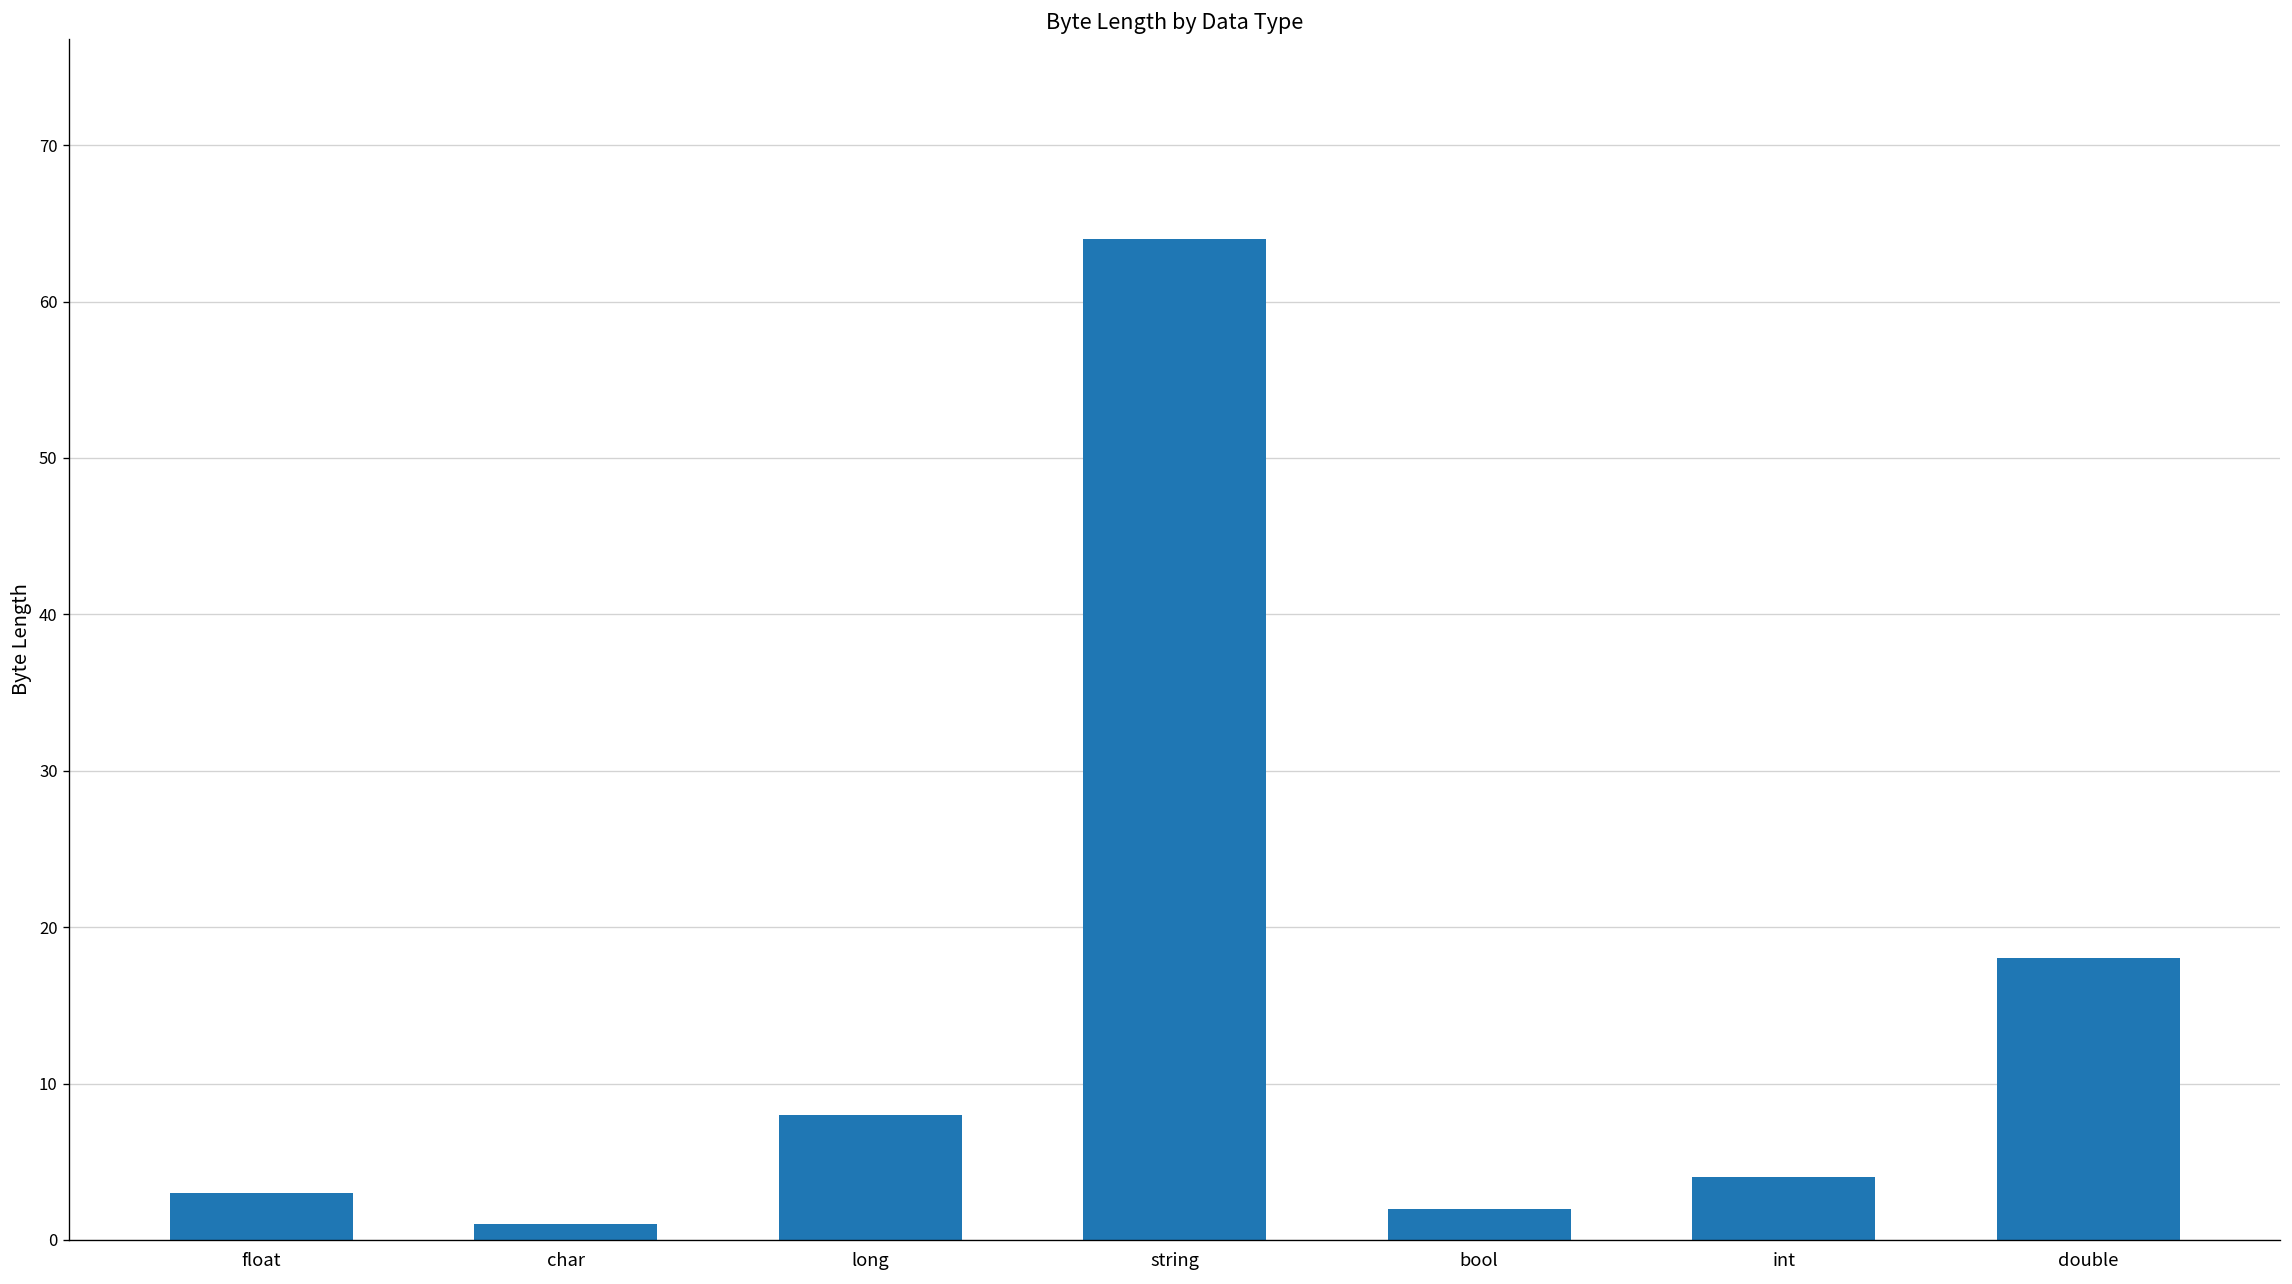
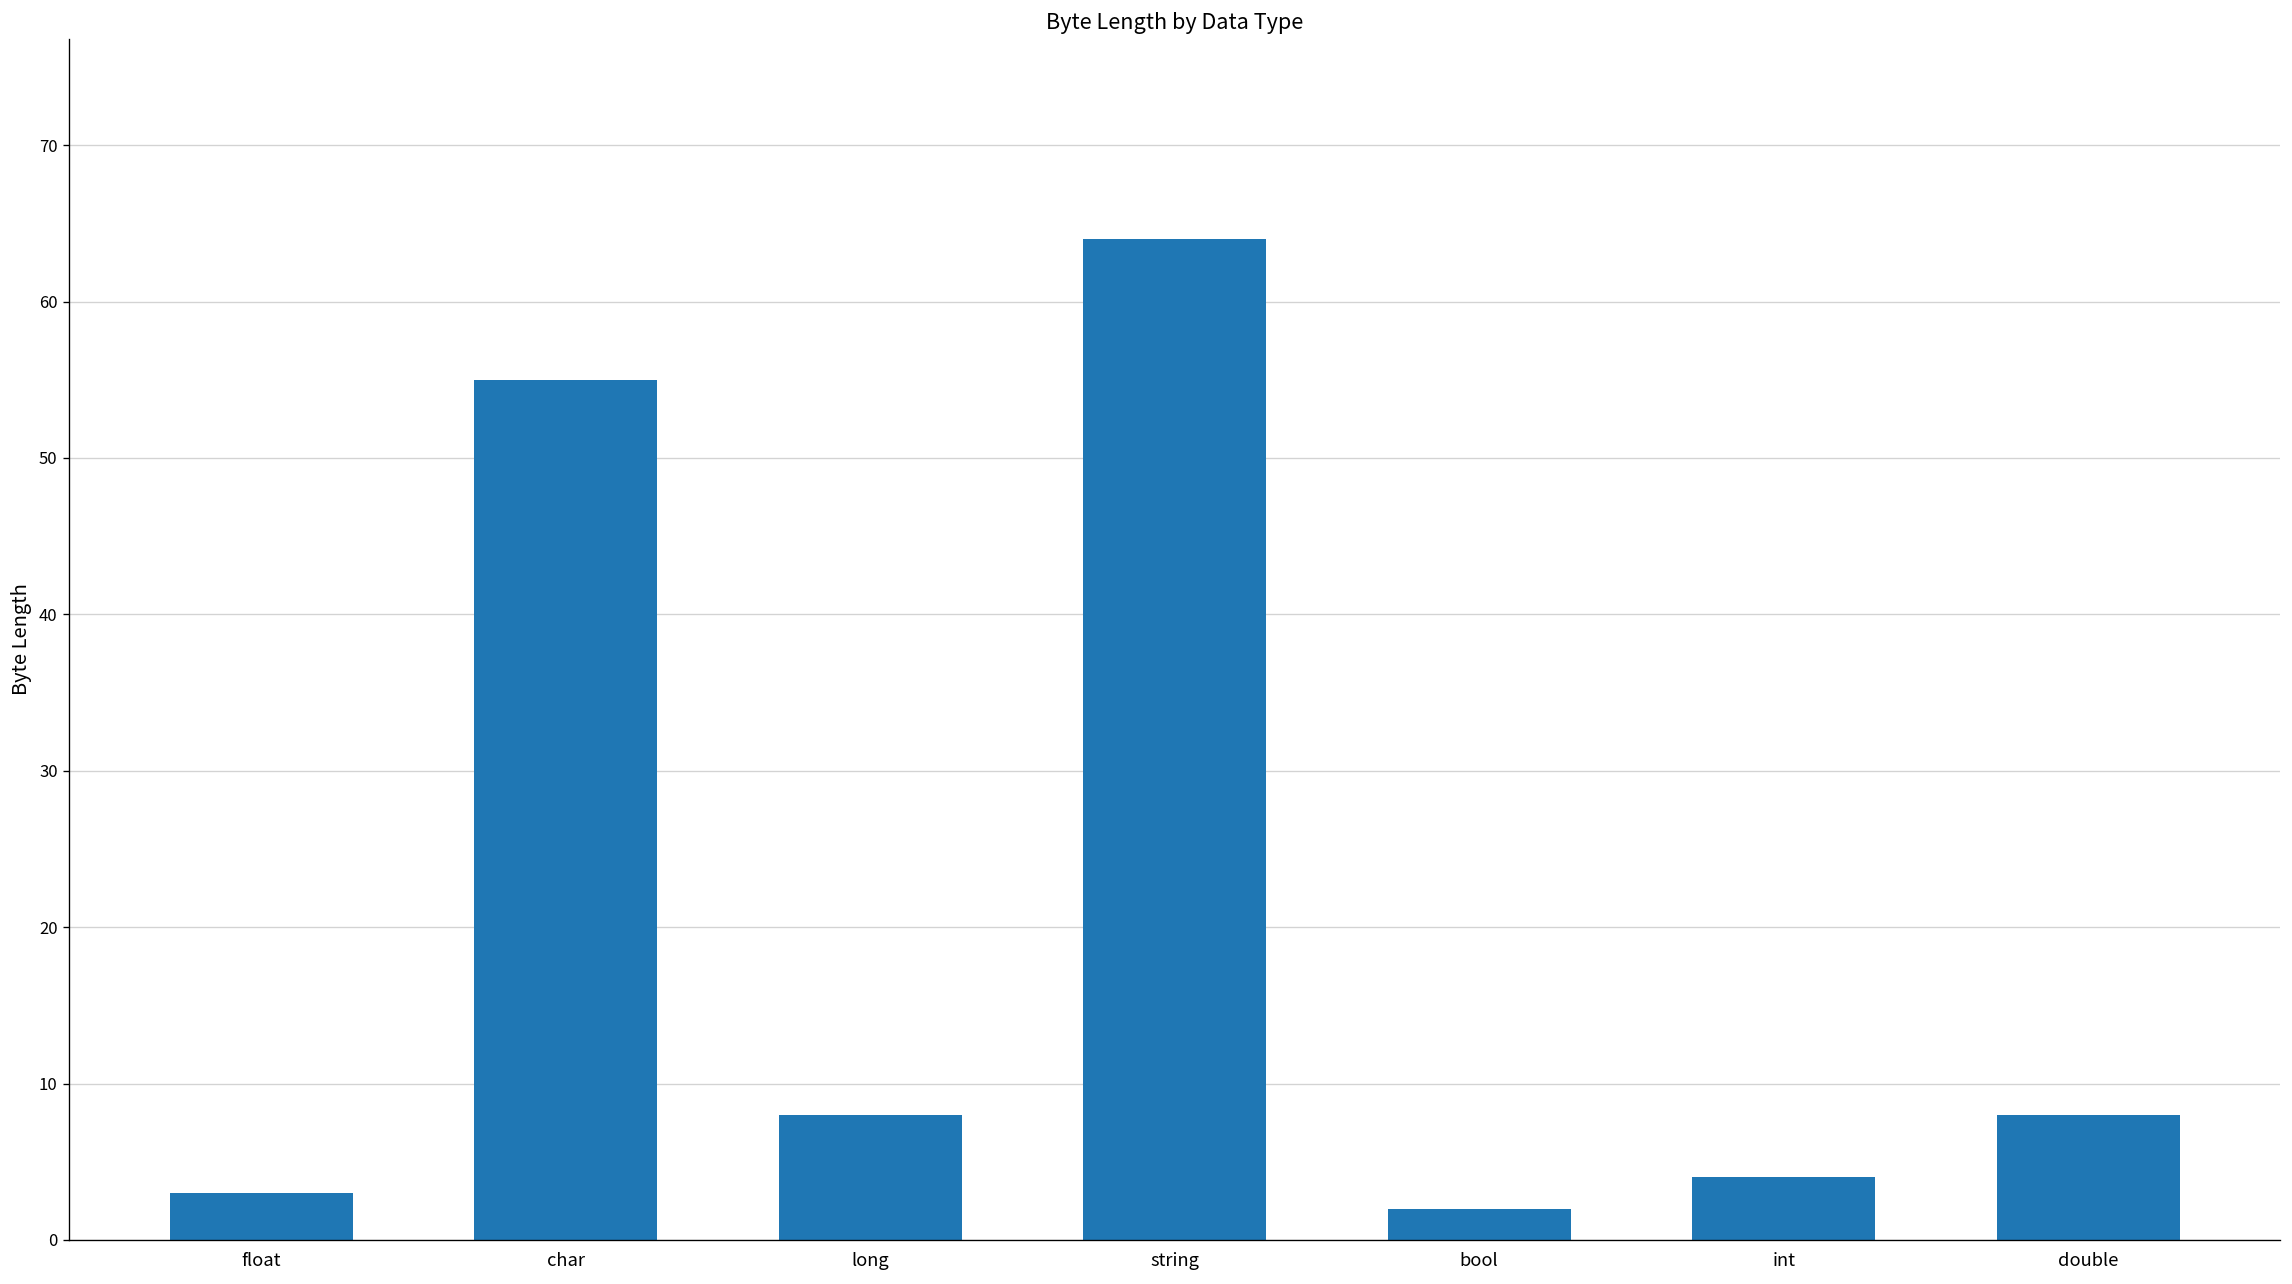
char: 1 -> 55
double: 18 -> 8
